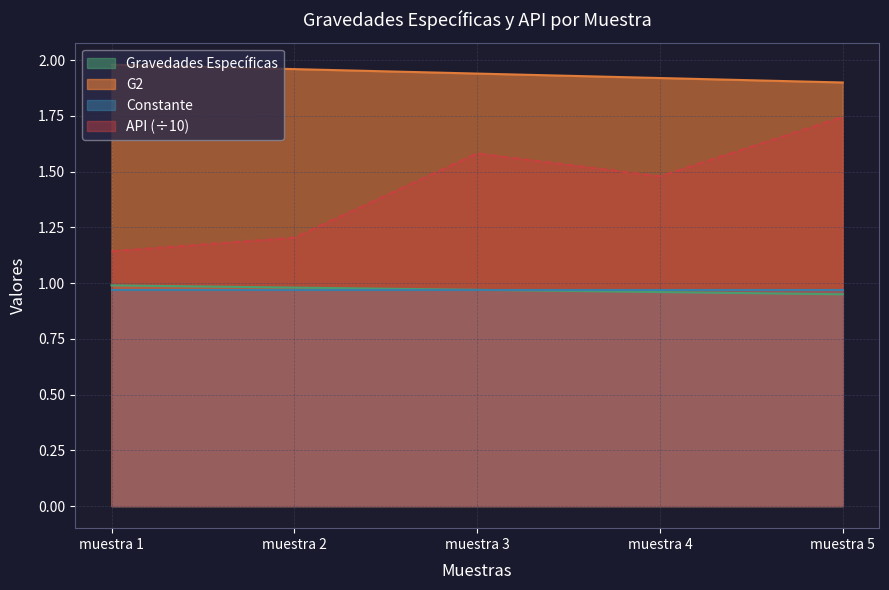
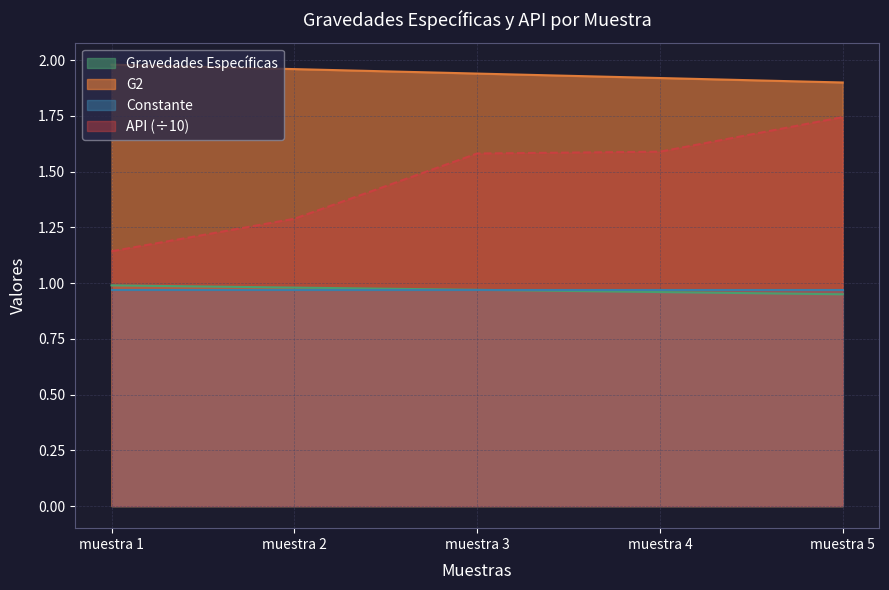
API (÷10), muestra 2: 1.20 -> 1.29
API (÷10), muestra 4: 1.48 -> 1.59
